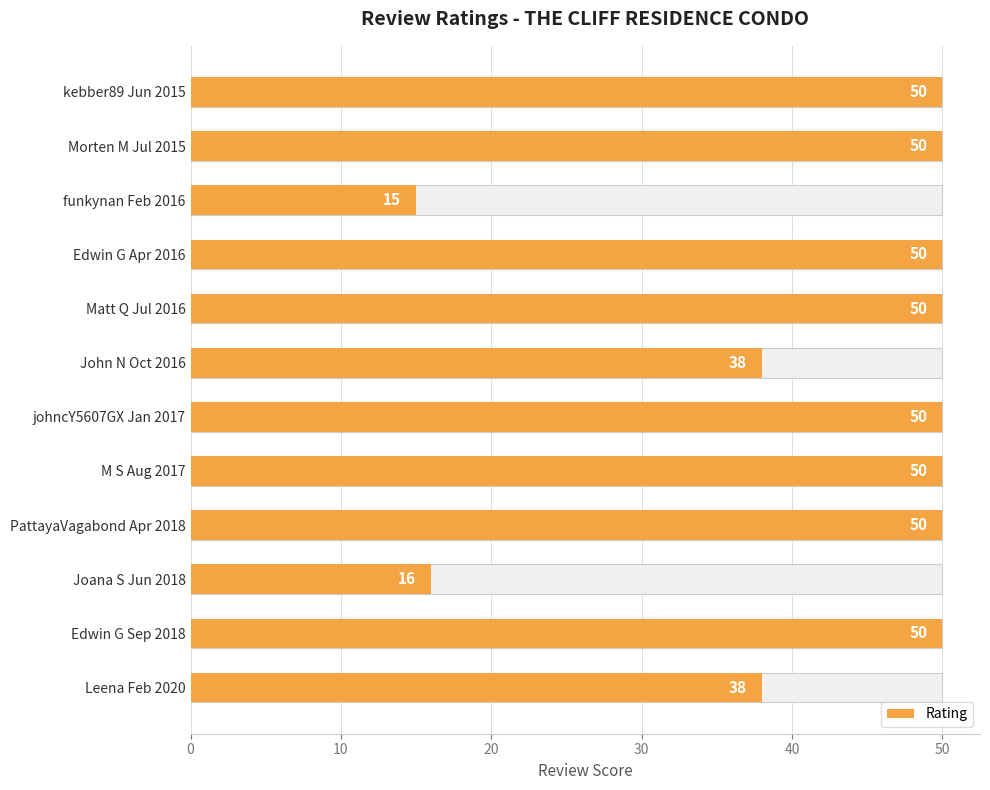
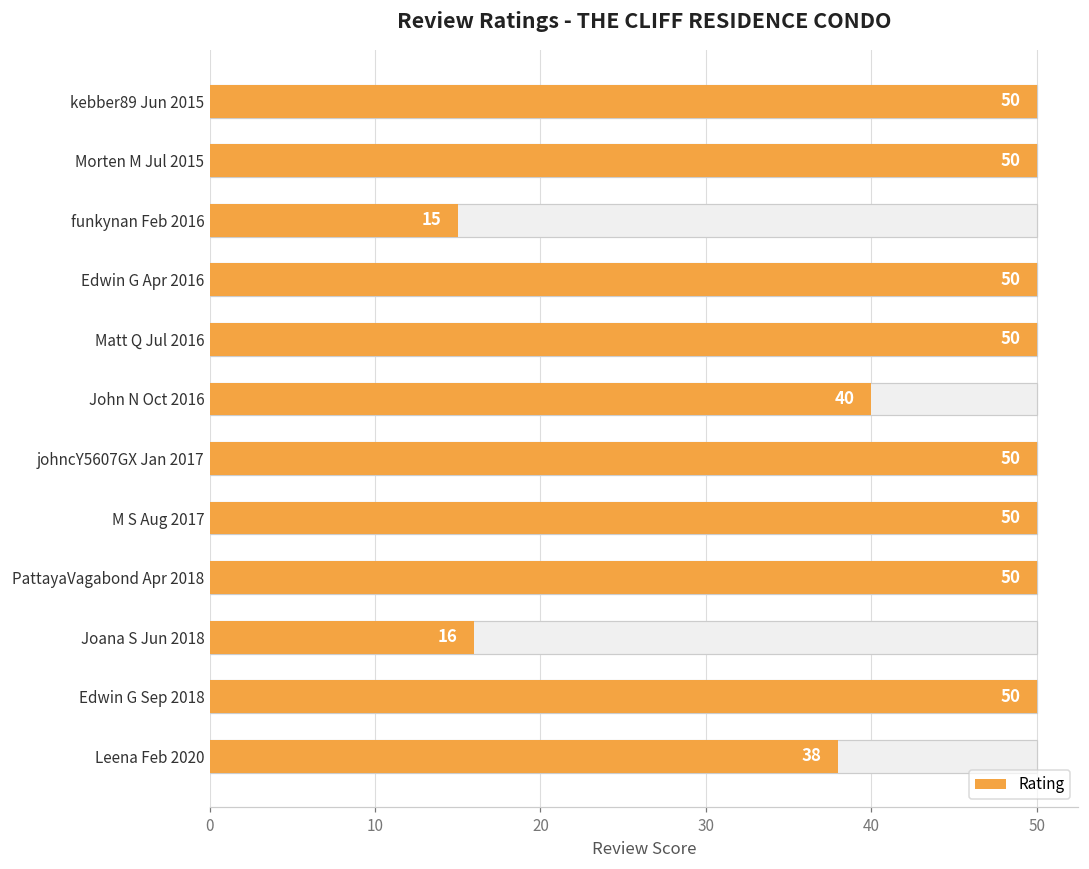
Rating, John N Oct 2016: 38 -> 40
